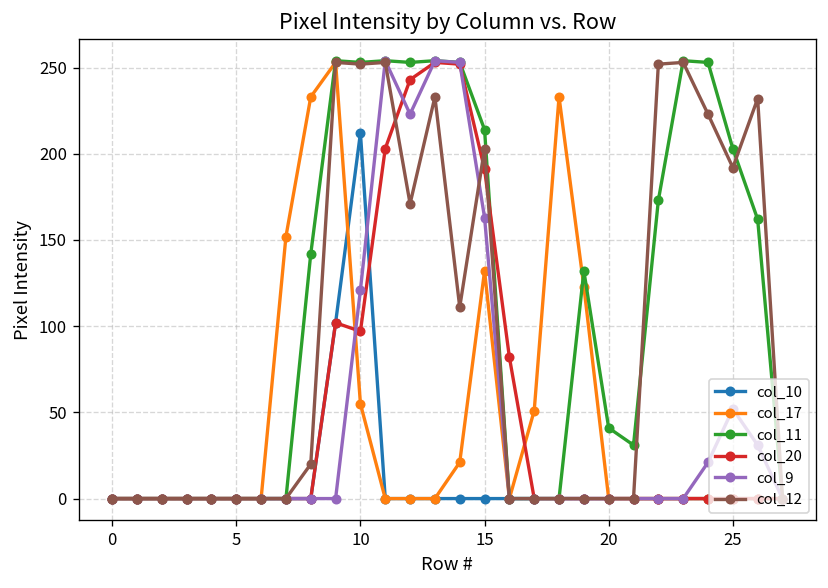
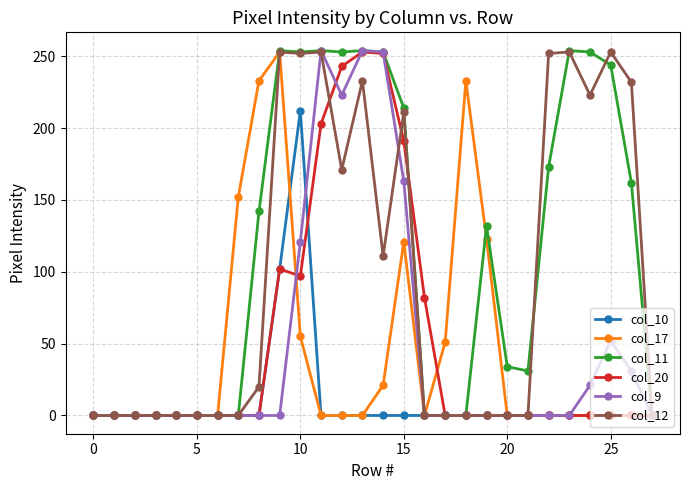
col_17, 15: 132 -> 121
col_12, 15: 203 -> 211
col_11, 20: 41 -> 34
col_11, 25: 203 -> 244
col_12, 25: 192 -> 253
